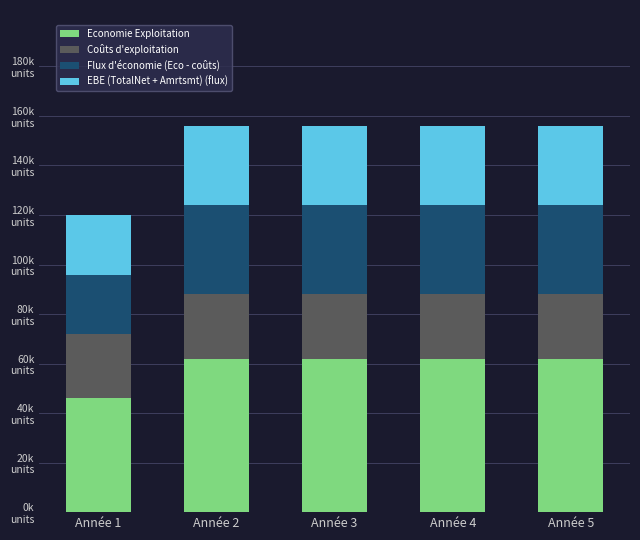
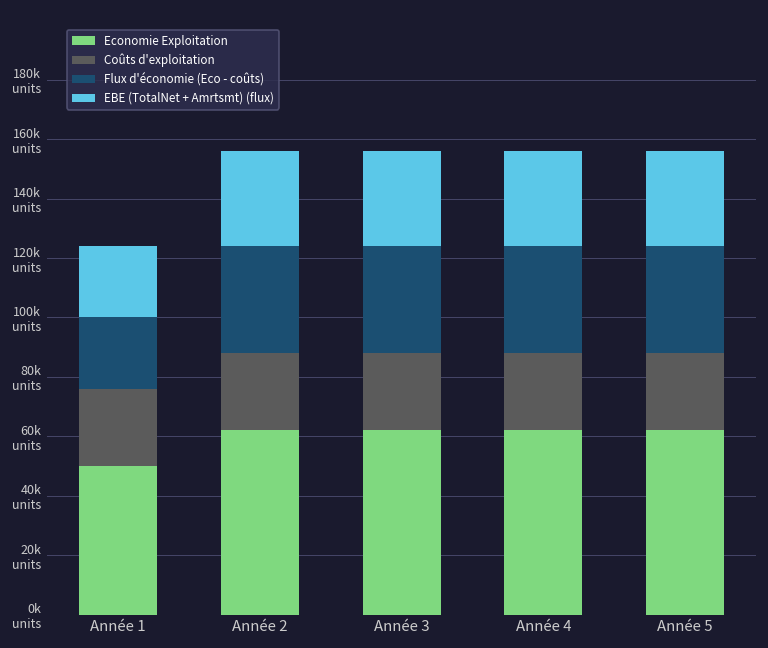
Economie Exploitation, Année 1: 46k units -> 50k units
